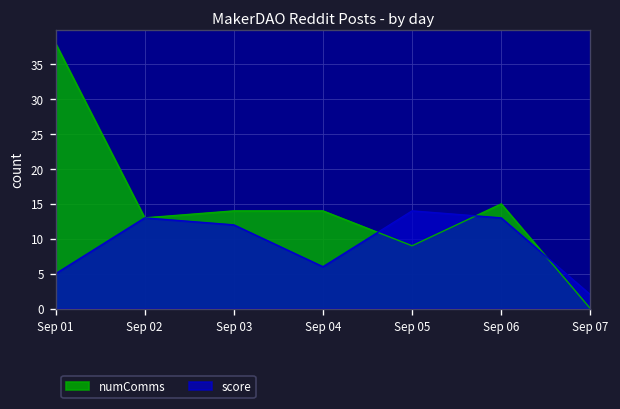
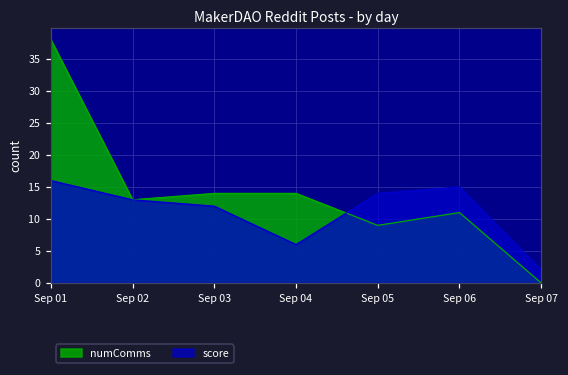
score, Sep 01: 5 -> 16
numComms, Sep 06: 15 -> 11
score, Sep 06: 13 -> 15
